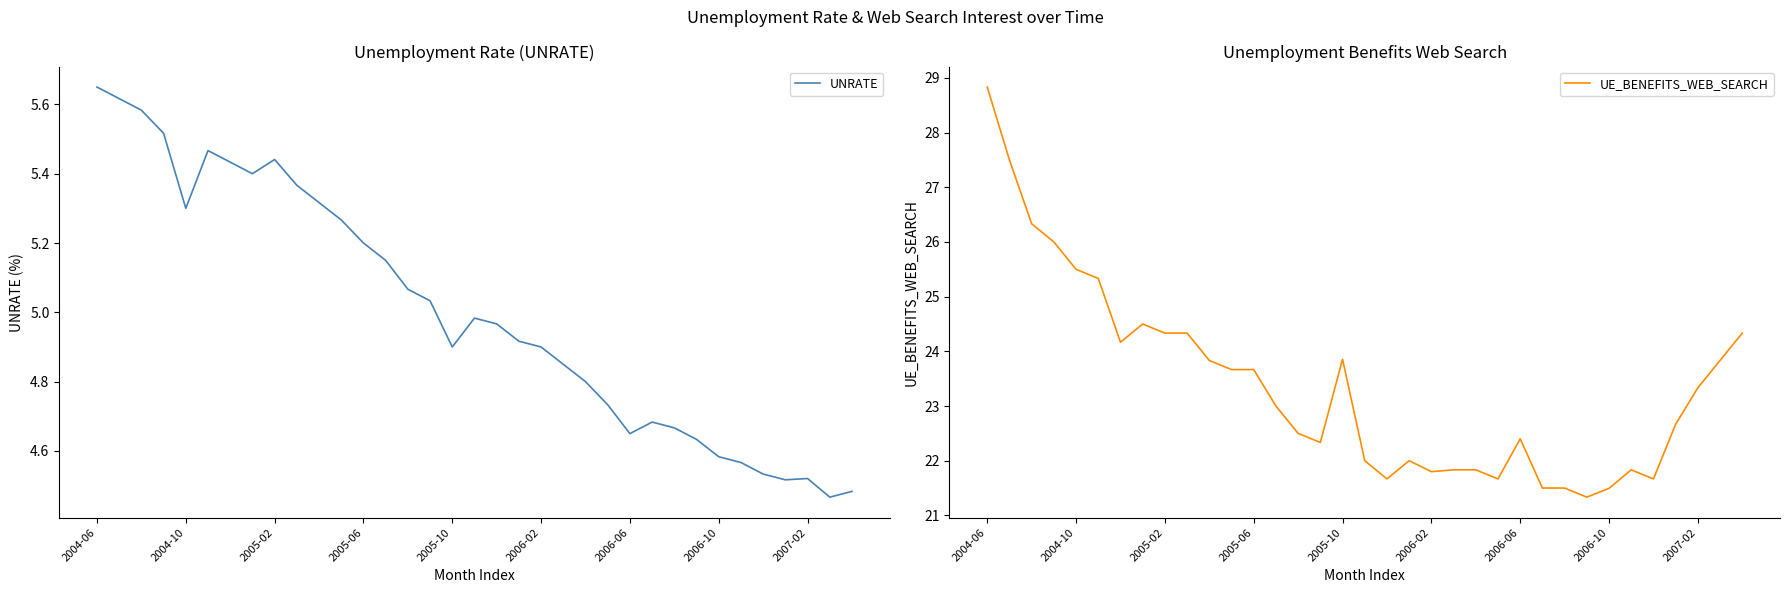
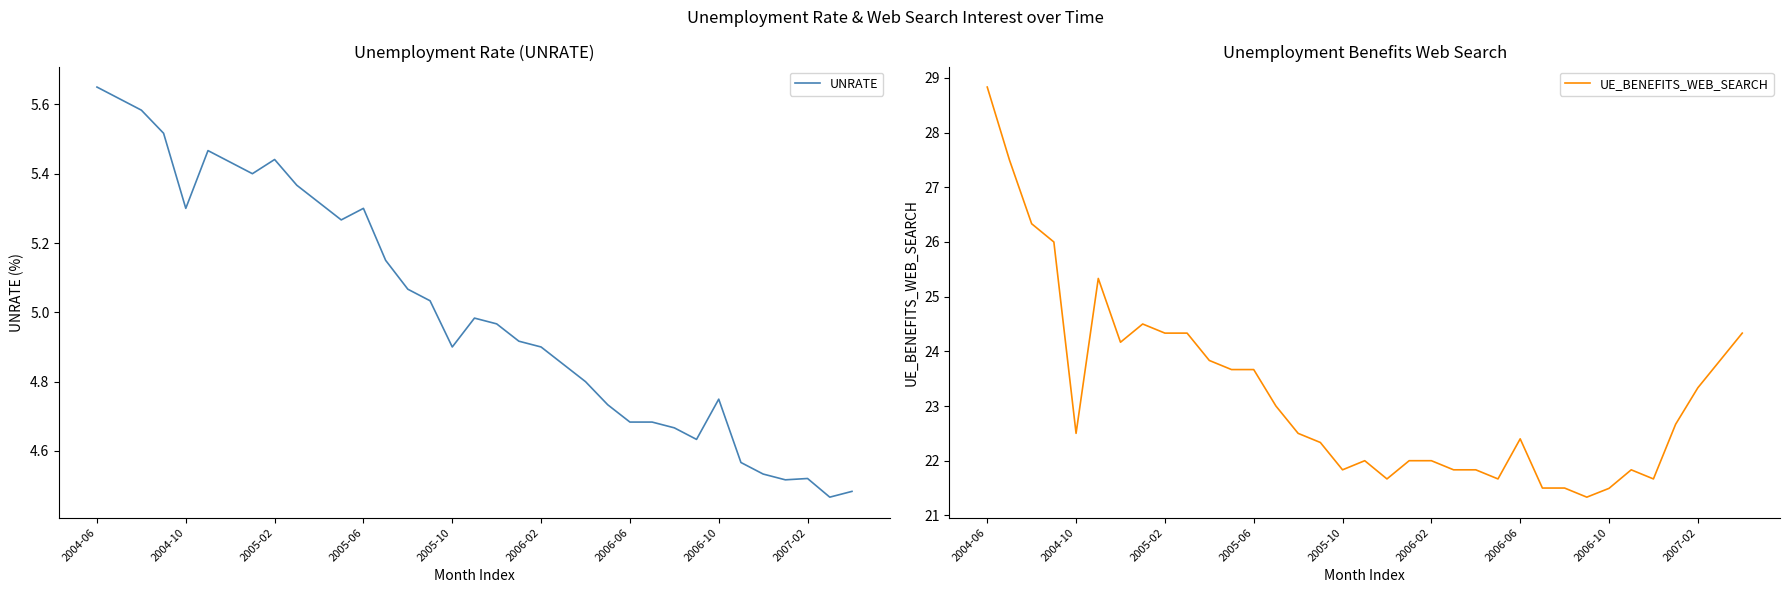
Unemployment Rate (UNRATE), 2005-06: 5.2 -> 5.3
Unemployment Rate (UNRATE), 2006-06: 4.65 -> 4.68
Unemployment Rate (UNRATE), 2006-10: 4.58 -> 4.75
Unemployment Benefits Web Search, 2004-10: 25.5 -> 22.5
Unemployment Benefits Web Search, 2005-10: 23.9 -> 21.8
Unemployment Benefits Web Search, 2006-02: 21.8 -> 22.0
